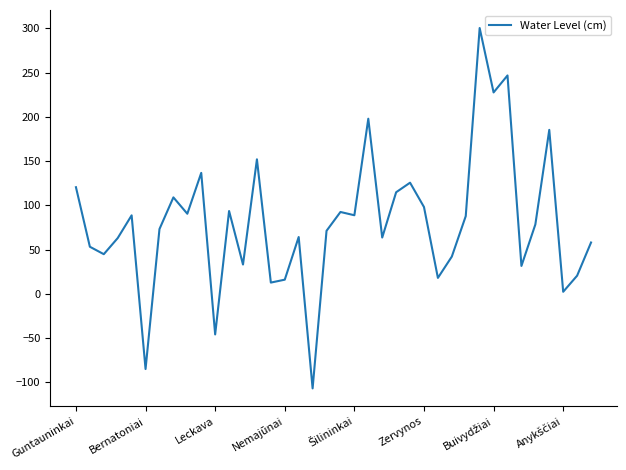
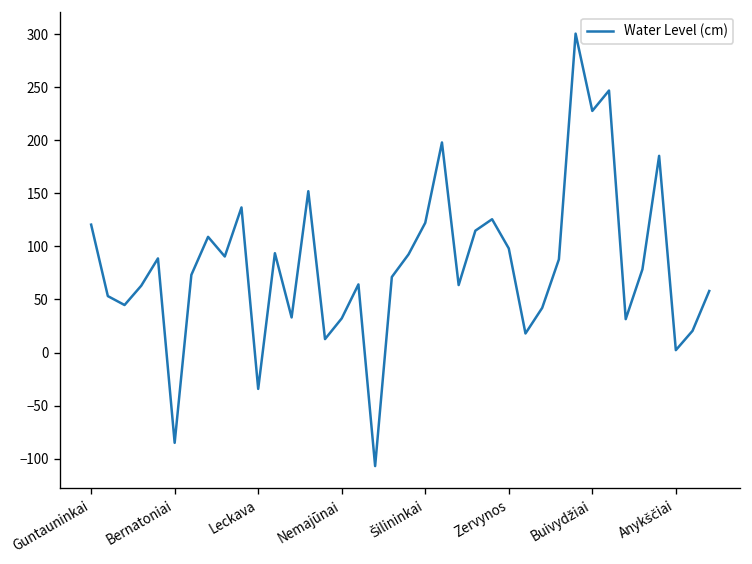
Leckava: -50 -> -30
Nemajūnai: 20 -> 30
Šilininkai: 90 -> 120
